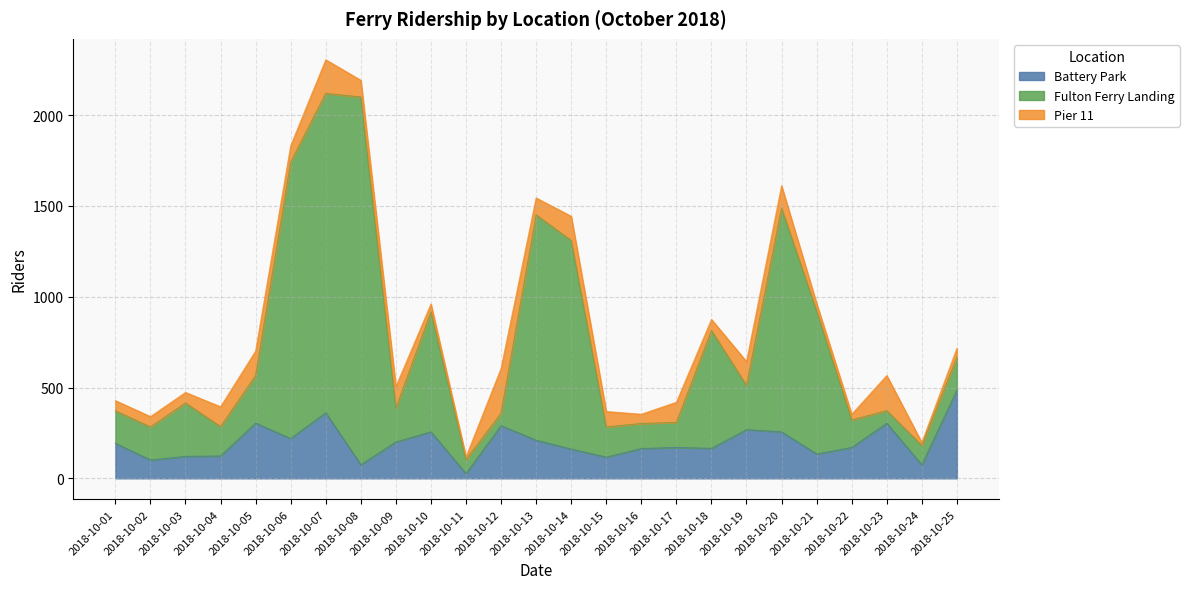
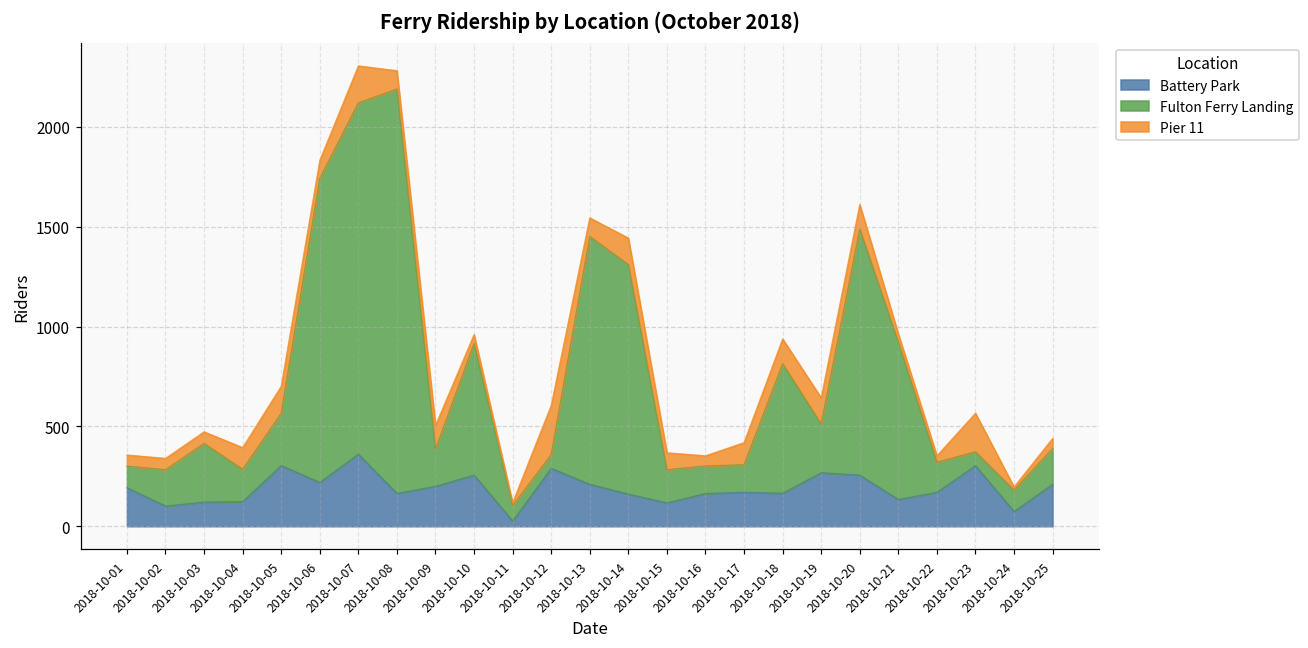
Fulton Ferry Landing, 2018-10-01: 180 -> 110
Battery Park, 2018-10-08: 80 -> 160
Pier 11, 2018-10-18: 60 -> 120
Battery Park, 2018-10-25: 490 -> 210
